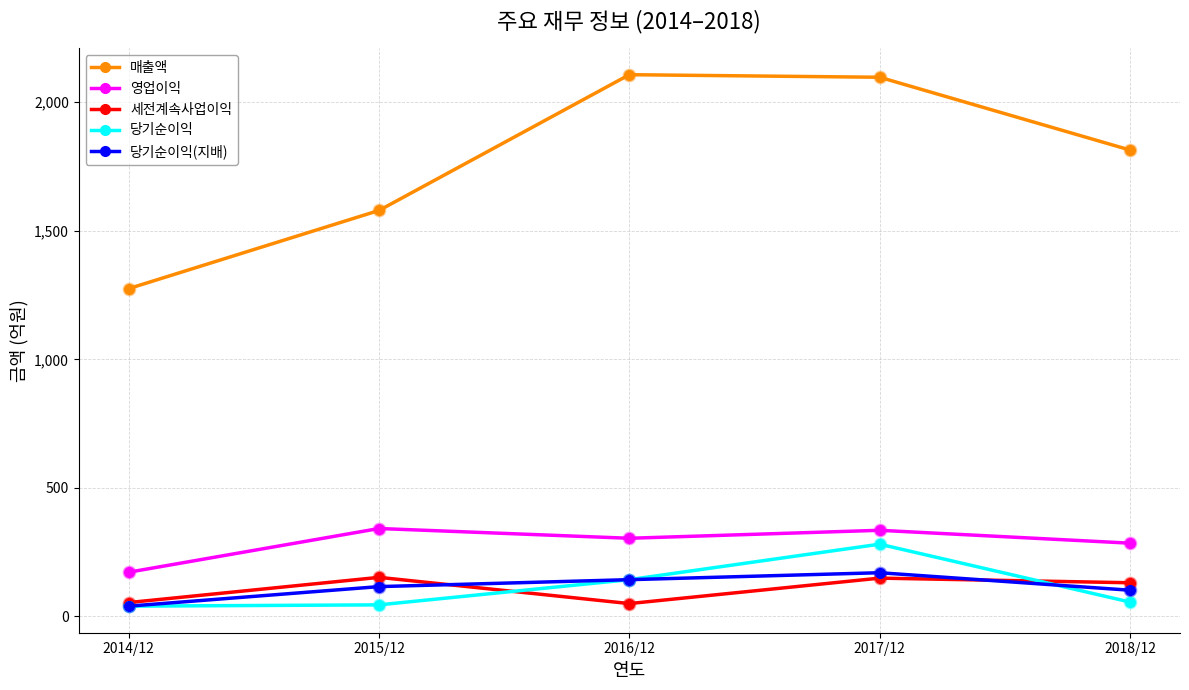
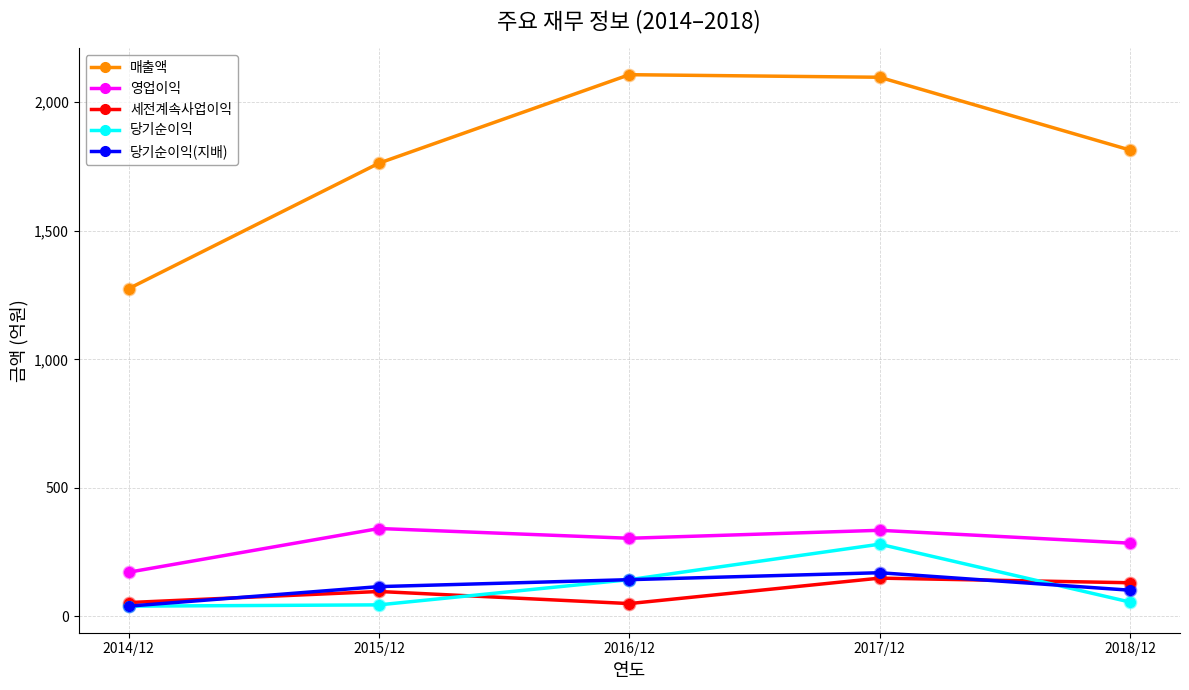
매출액, 2015/12: 1,580 -> 1,760
세전계속사업이익, 2015/12: 150 -> 100
